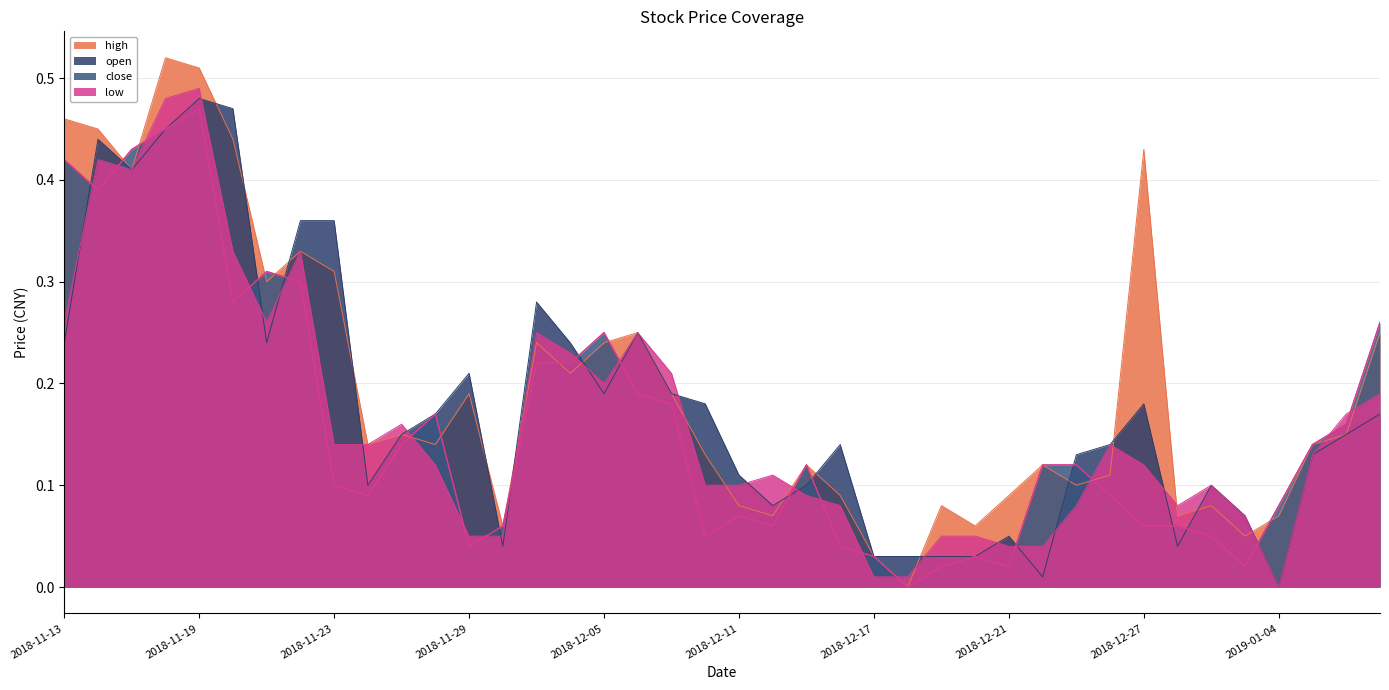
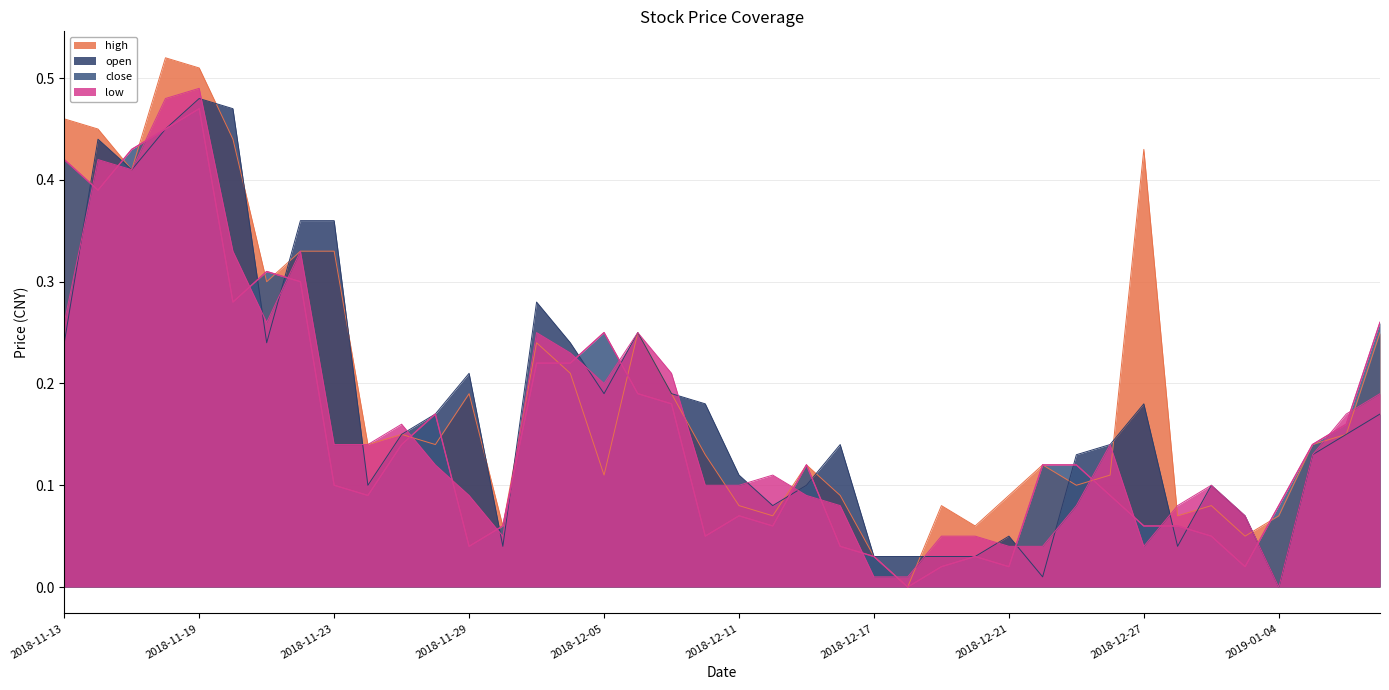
high, 2018-11-23: 0.310 -> 0.330
low, 2018-11-29: 0.050 -> 0.090
high, 2018-12-05: 0.240 -> 0.110
low, 2018-12-27: 0.120 -> 0.040
